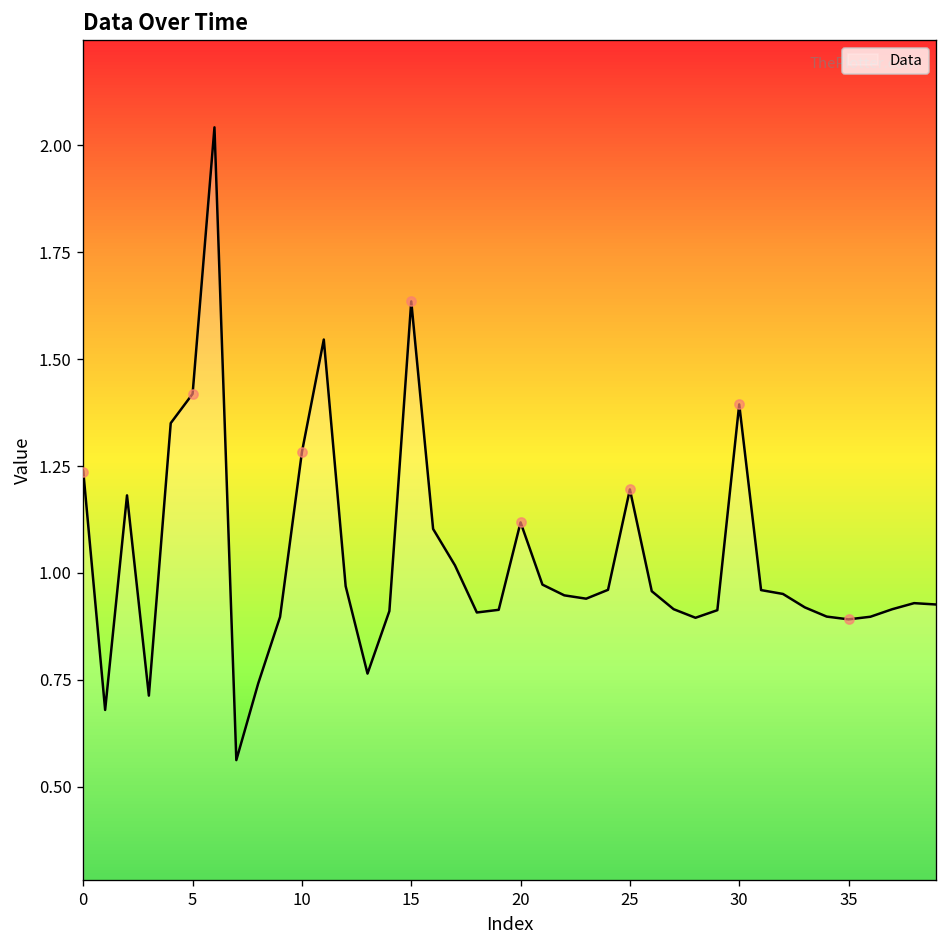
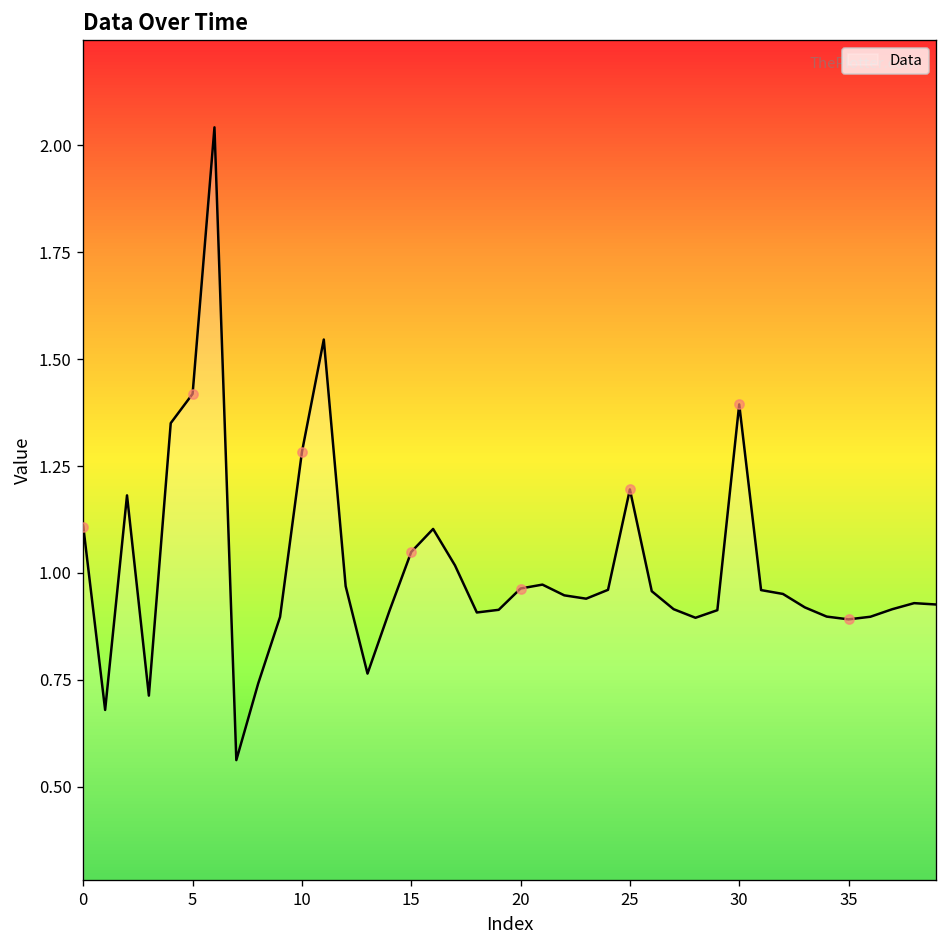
Data, 0: 1.24 -> 1.11
Data, 15: 1.63 -> 1.05
Data, 20: 1.12 -> 0.96
